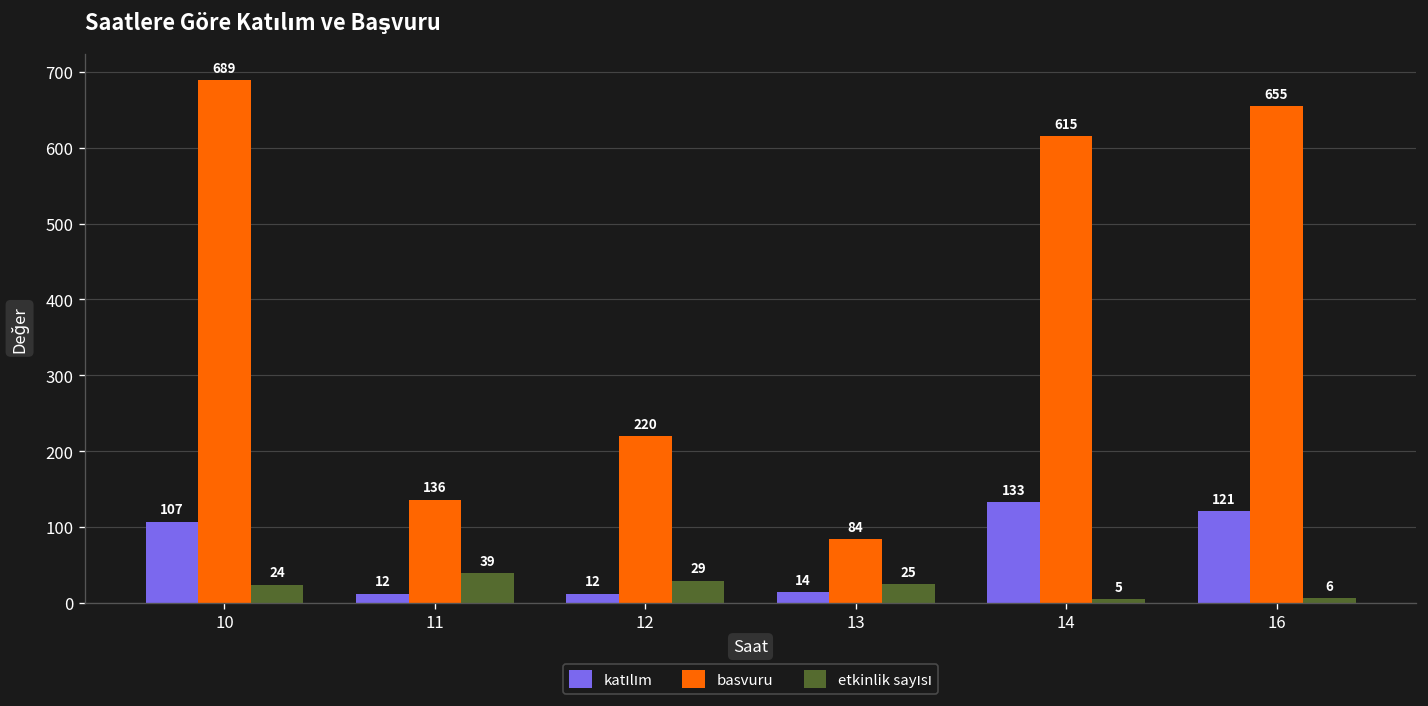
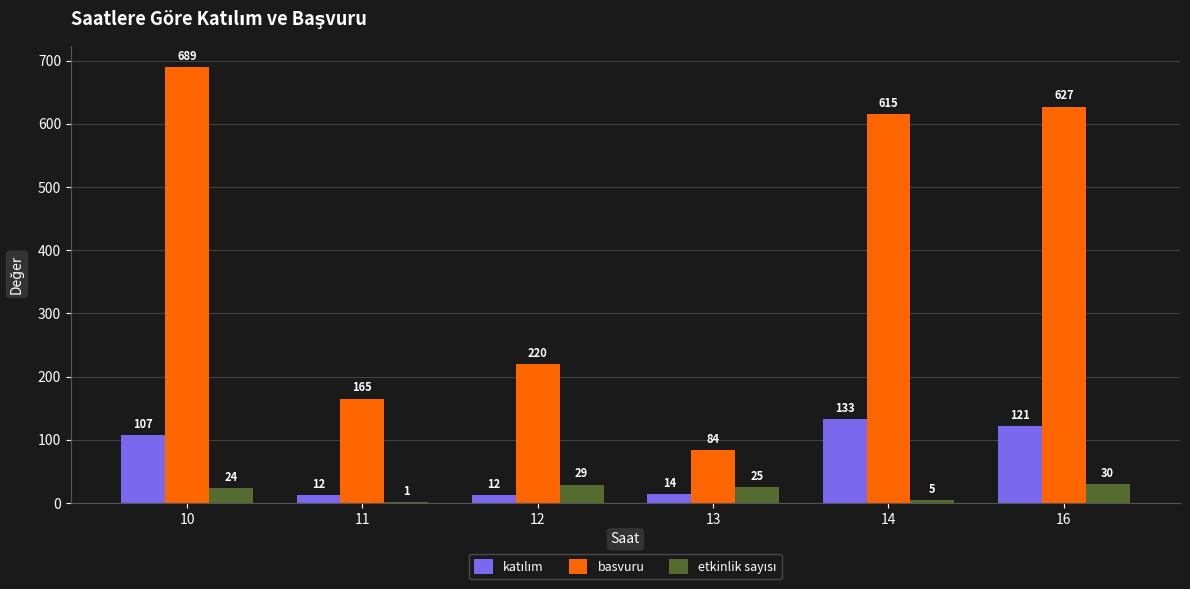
basvuru, 11: 136 -> 165
etkinlik sayısı, 11: 39 -> 1
basvuru, 16: 655 -> 627
etkinlik sayısı, 16: 6 -> 30
